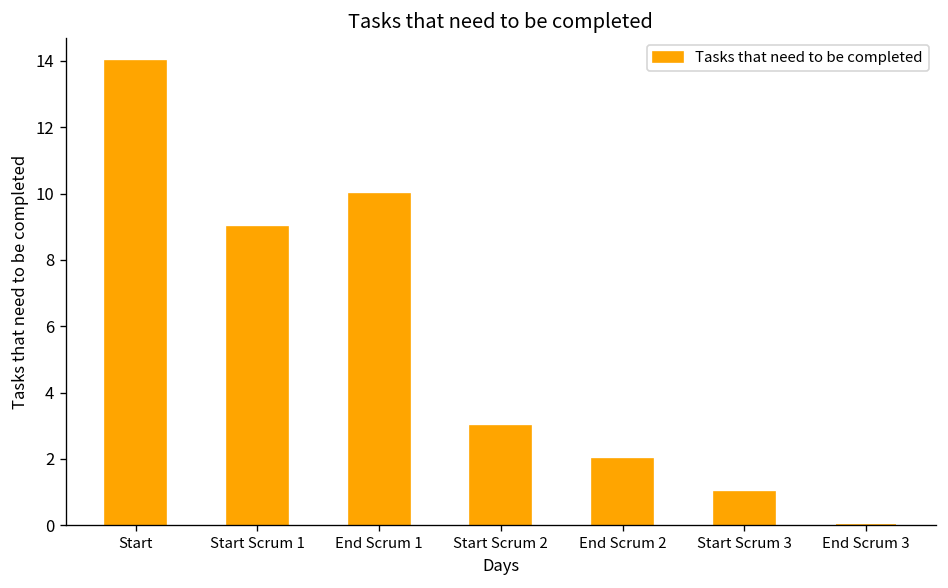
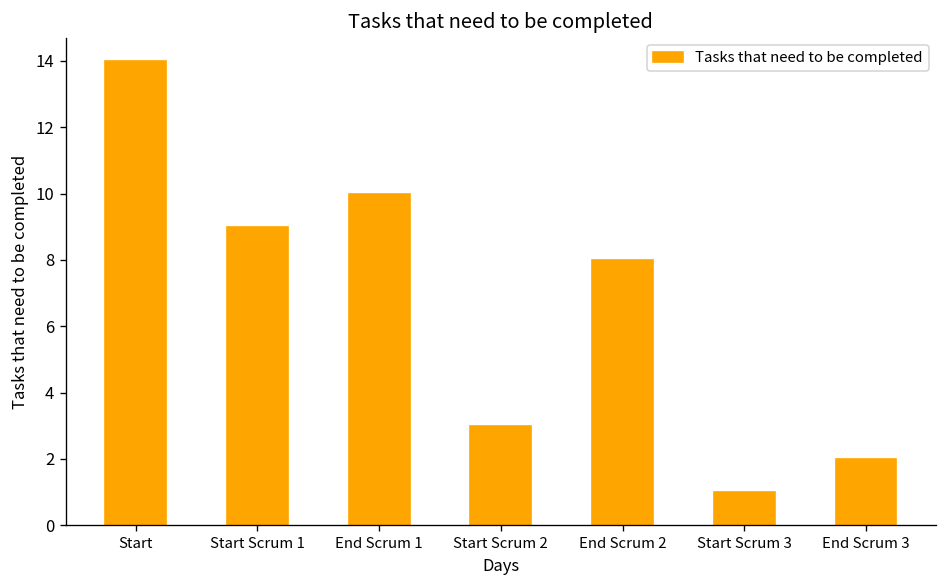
End Scrum 2: 2 -> 8
End Scrum 3: 0 -> 2
